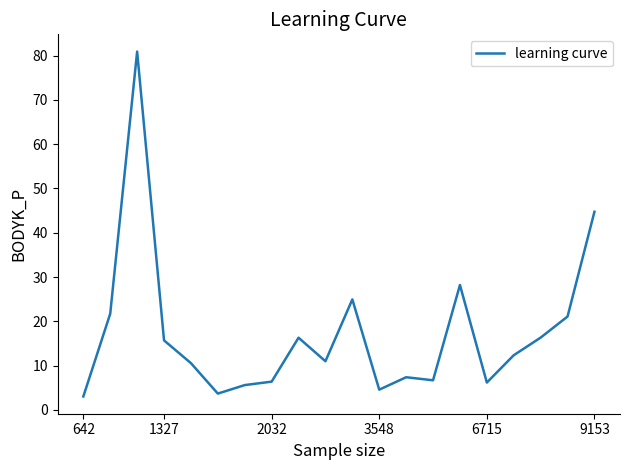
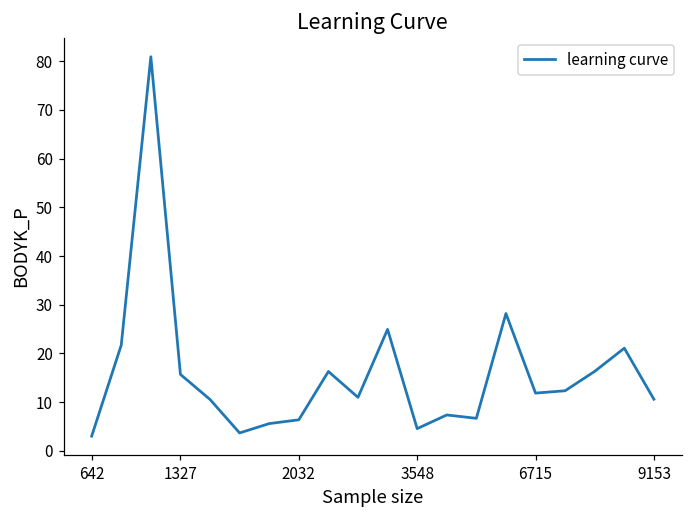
6715: 6 -> 12
9153: 45 -> 11
